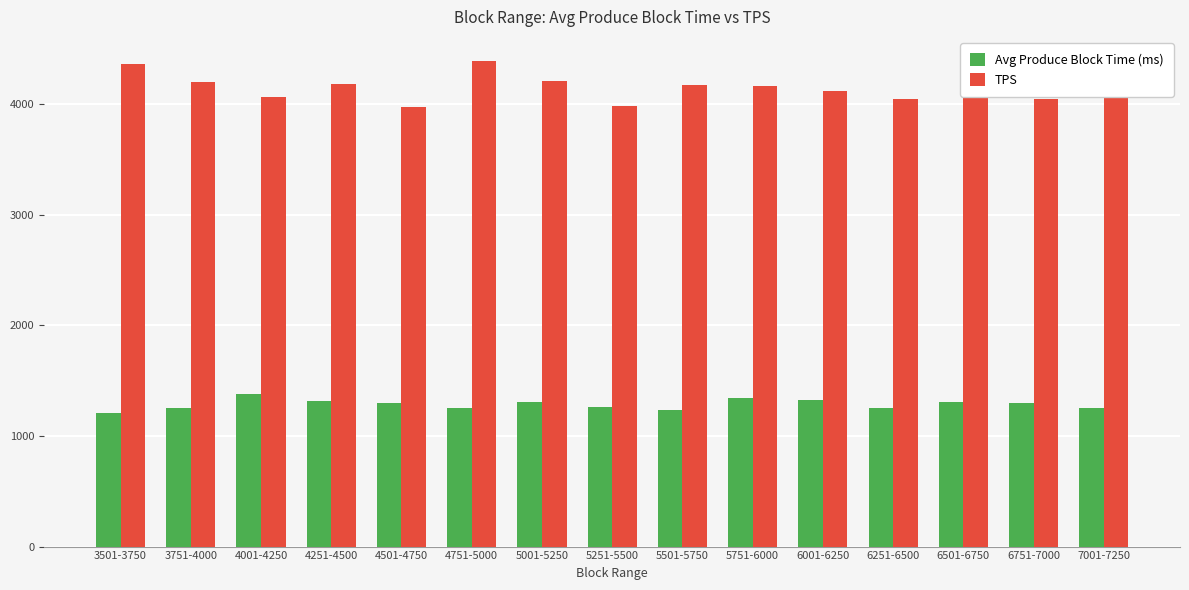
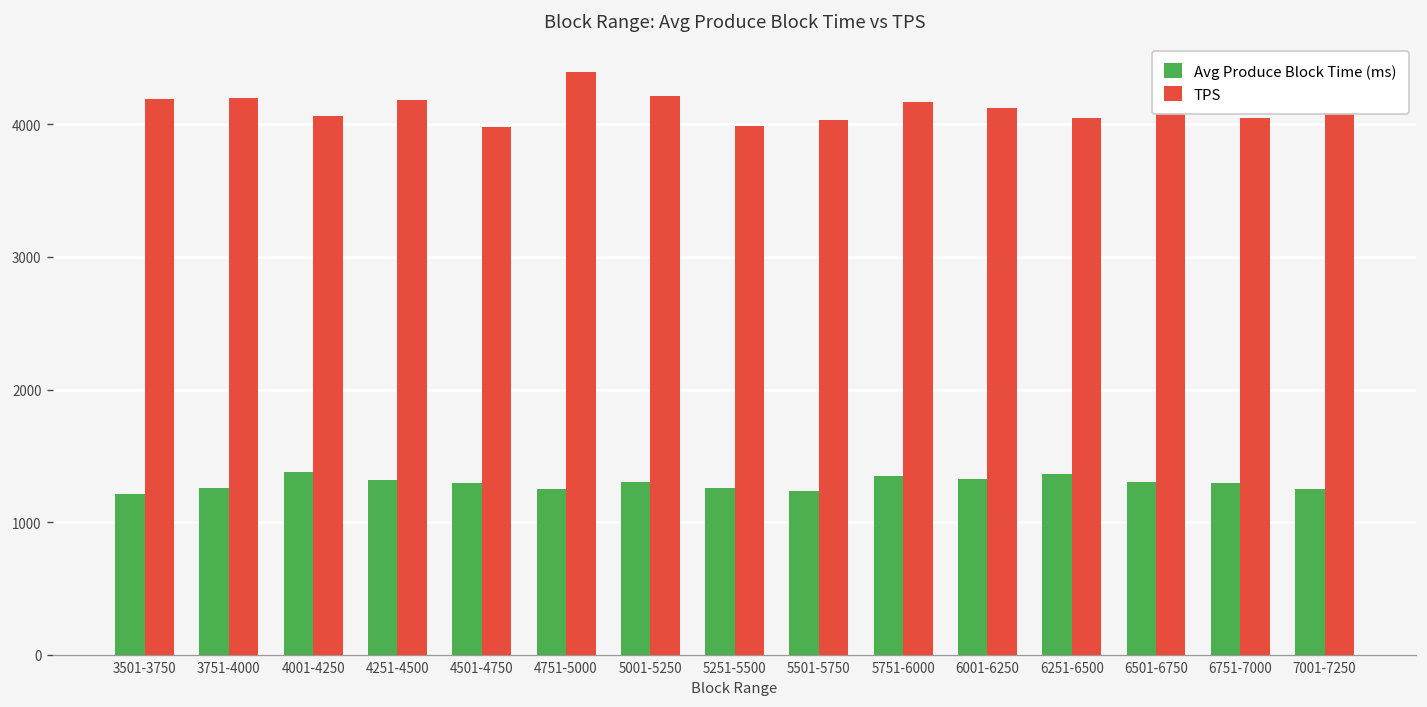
TPS, 3501-3750: 4370 -> 4190
TPS, 5501-5750: 4170 -> 4030
Avg Produce Block Time (ms), 6251-6500: 1260 -> 1360
